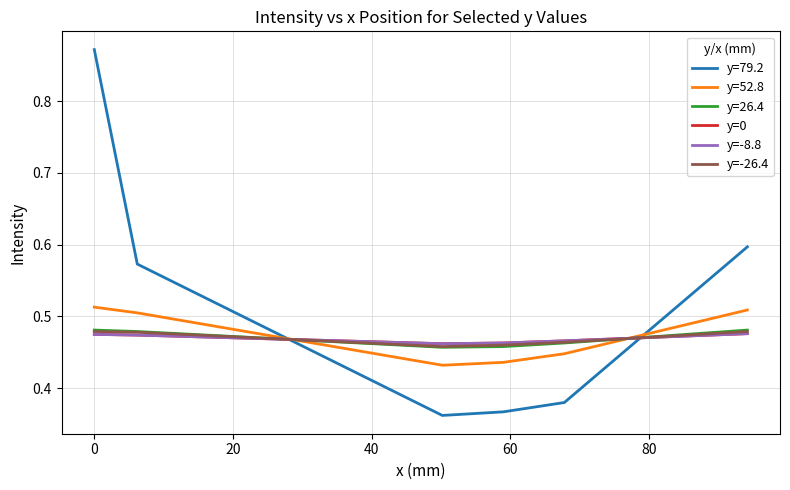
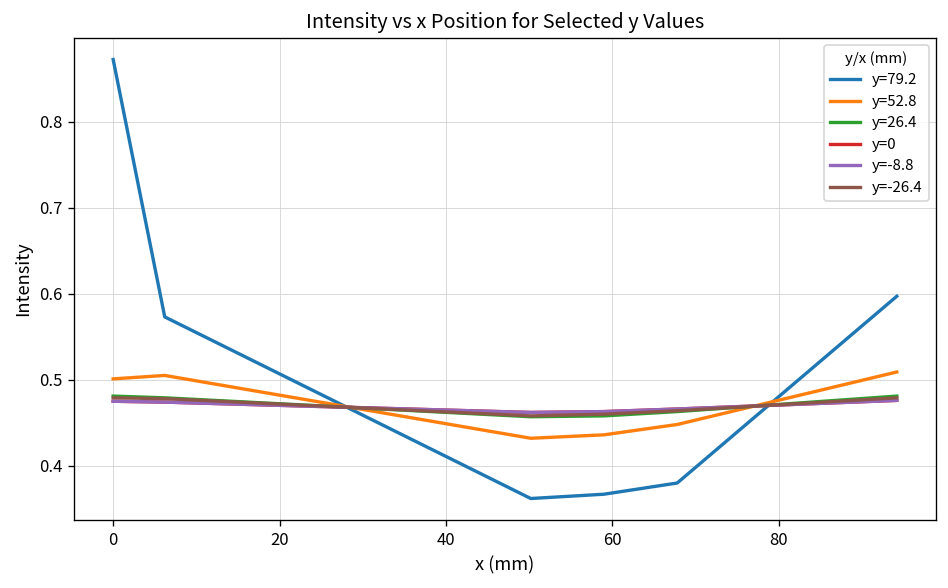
y=52.8, 0: 0.51 -> 0.50
